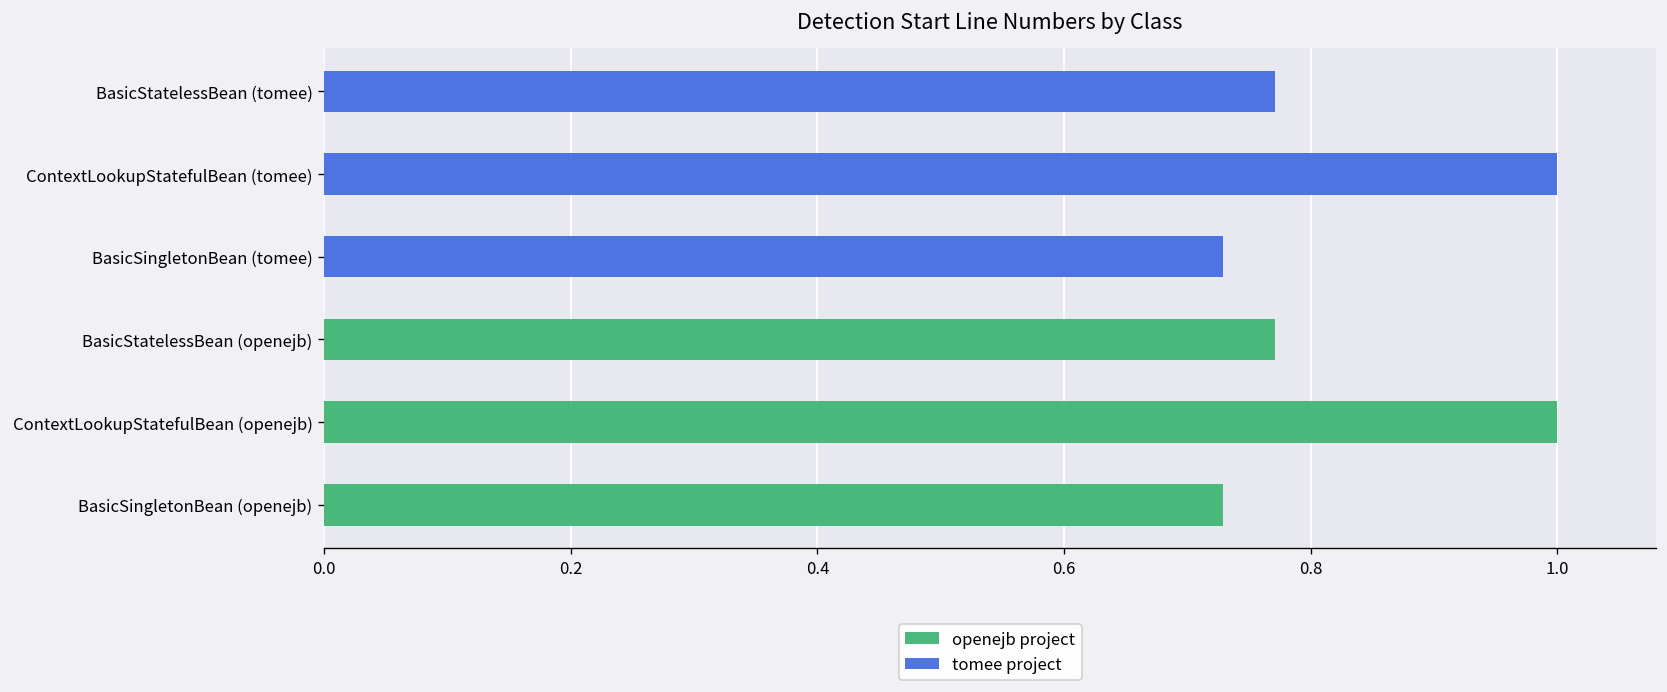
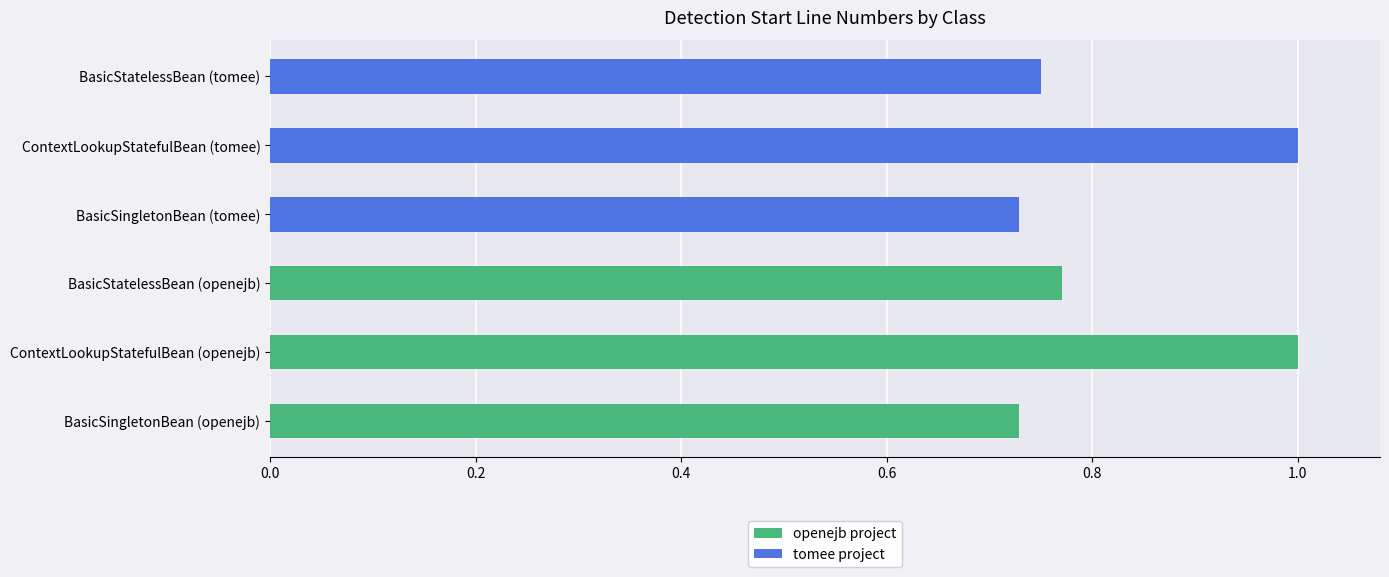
tomee project, BasicStatelessBean (tomee): 0.771 -> 0.750
